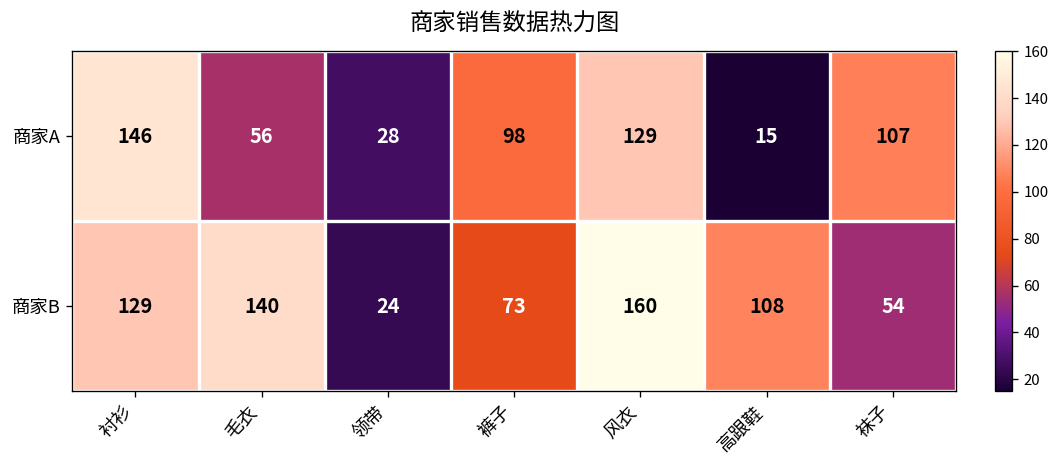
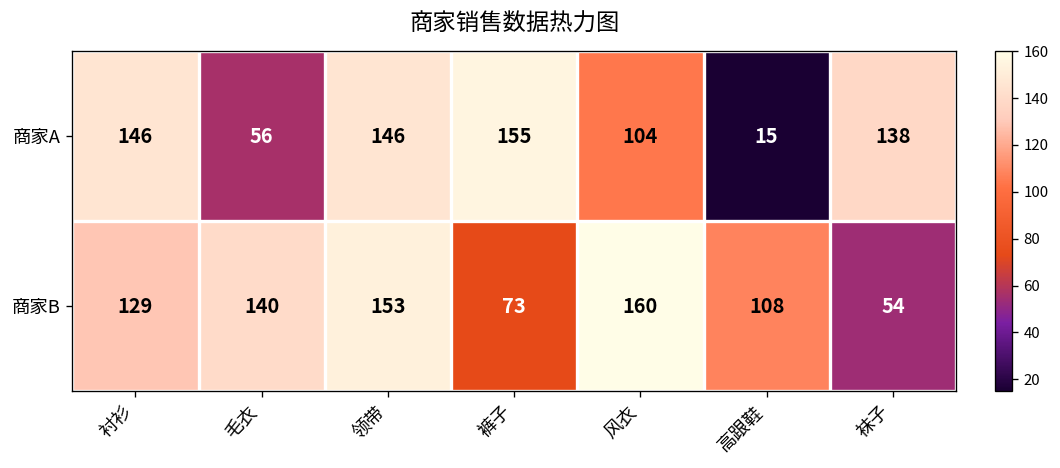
商家A, 领带: 28 -> 146
商家A, 裤子: 98 -> 155
商家A, 风衣: 129 -> 104
商家A, 袜子: 107 -> 138
商家B, 领带: 24 -> 153
